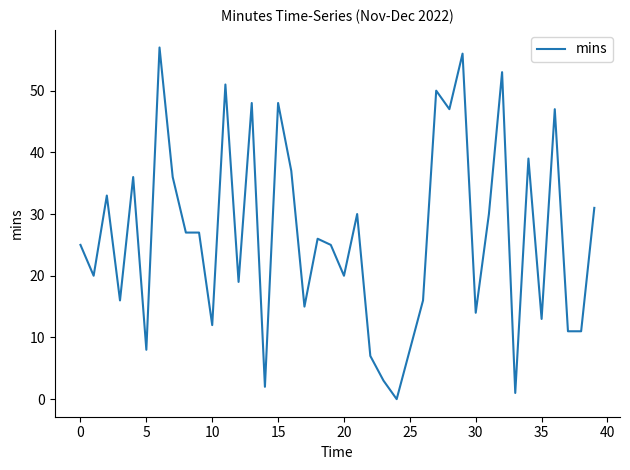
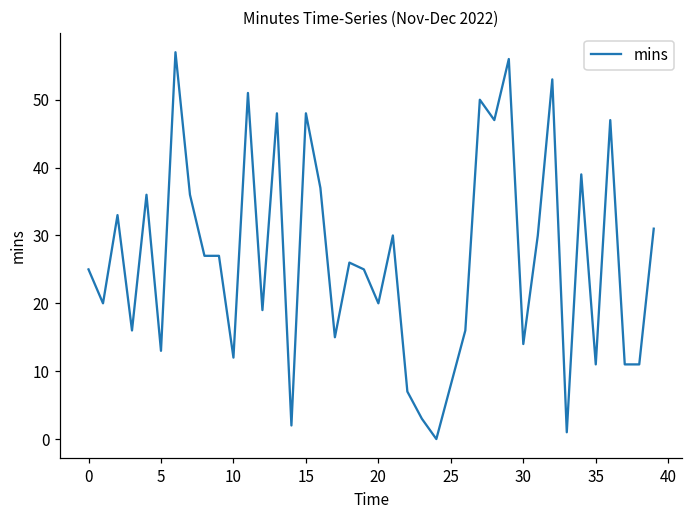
5: 8 -> 13
35: 13 -> 11
